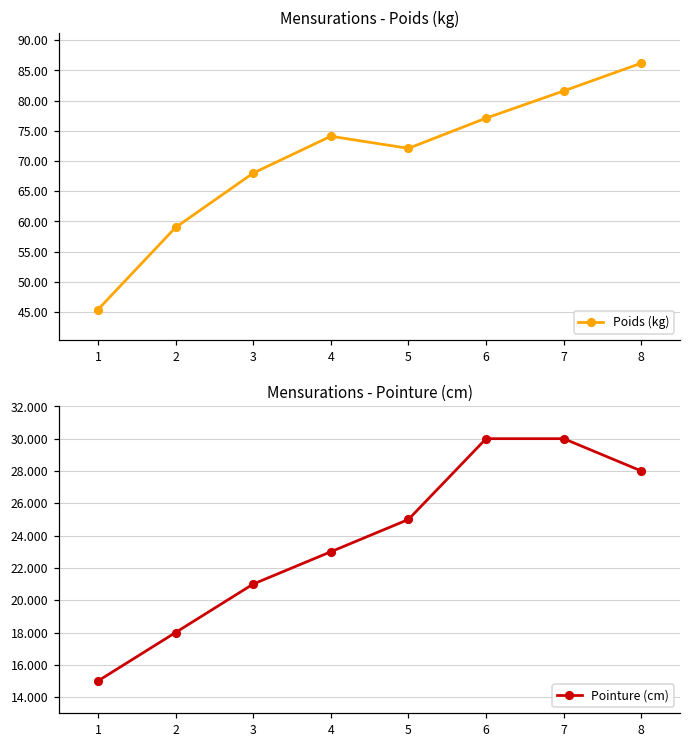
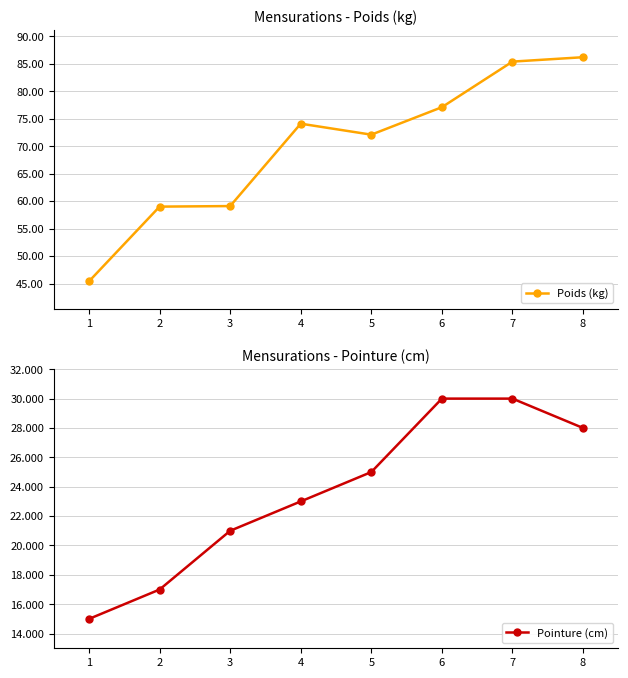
Mensurations - Poids (kg), 3: 68 -> 59
Mensurations - Poids (kg), 7: 82 -> 85
Mensurations - Pointure (cm), 2: 18 -> 17
